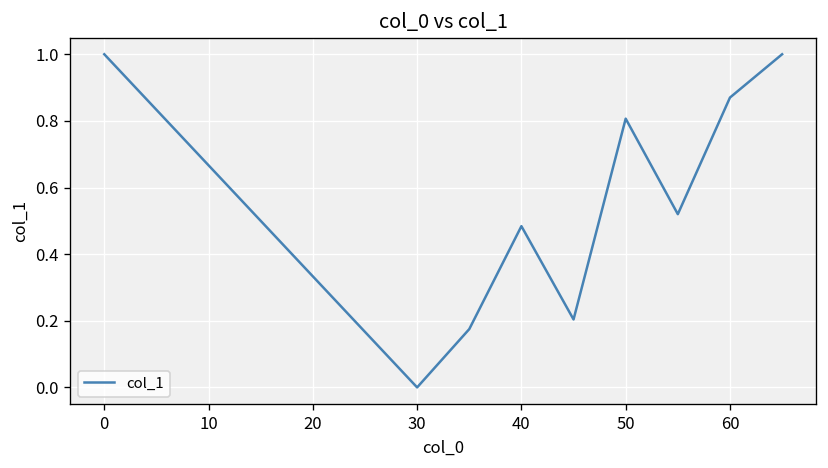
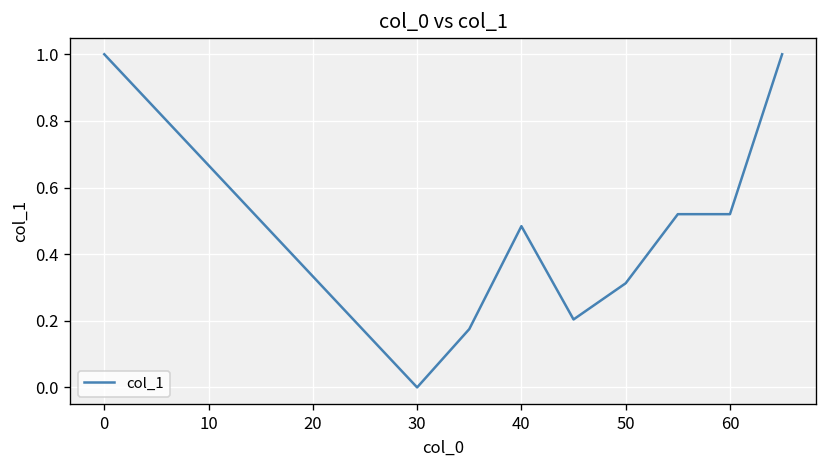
50: 0.81 -> 0.31
60: 0.87 -> 0.52
